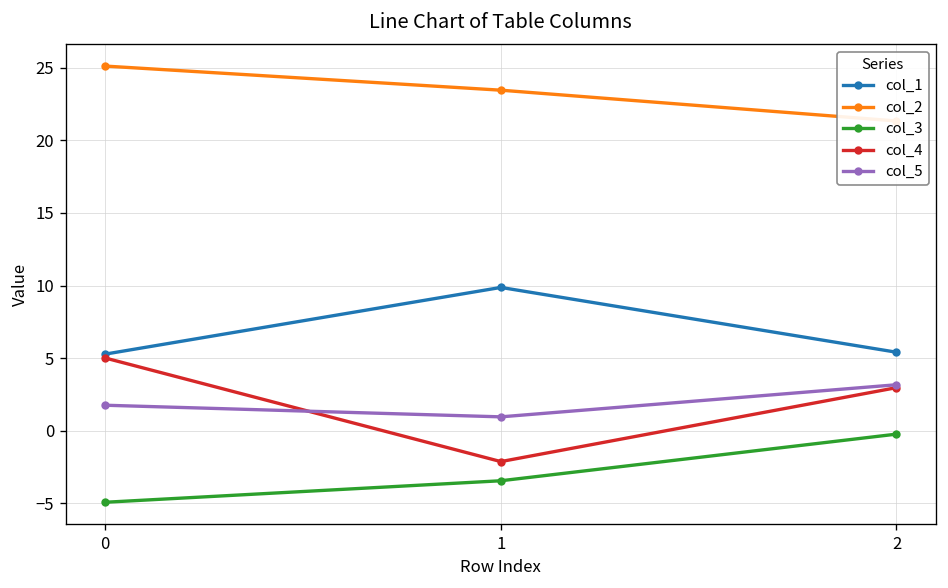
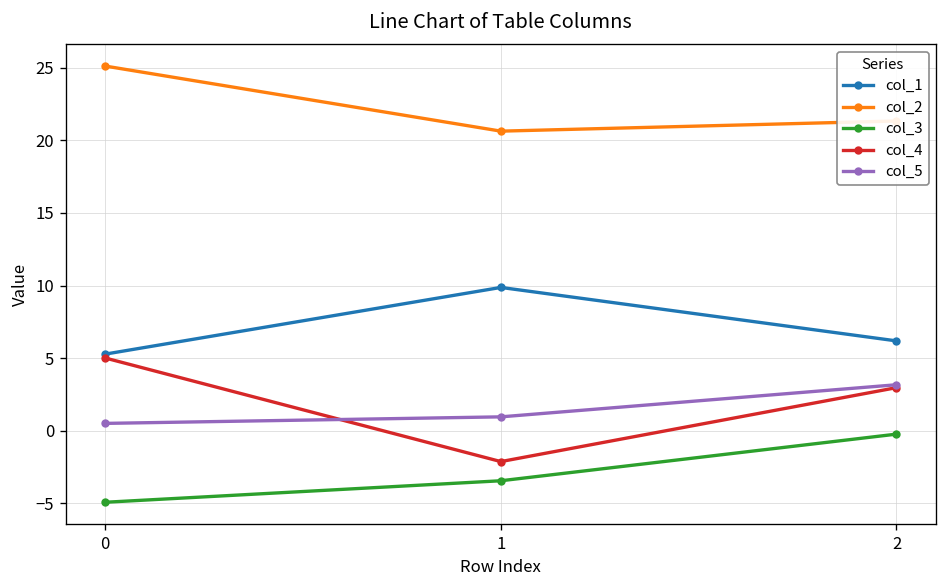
col_5, 0: 1.8 -> 0.5
col_2, 1: 23.5 -> 20.6
col_1, 2: 5.4 -> 6.2
